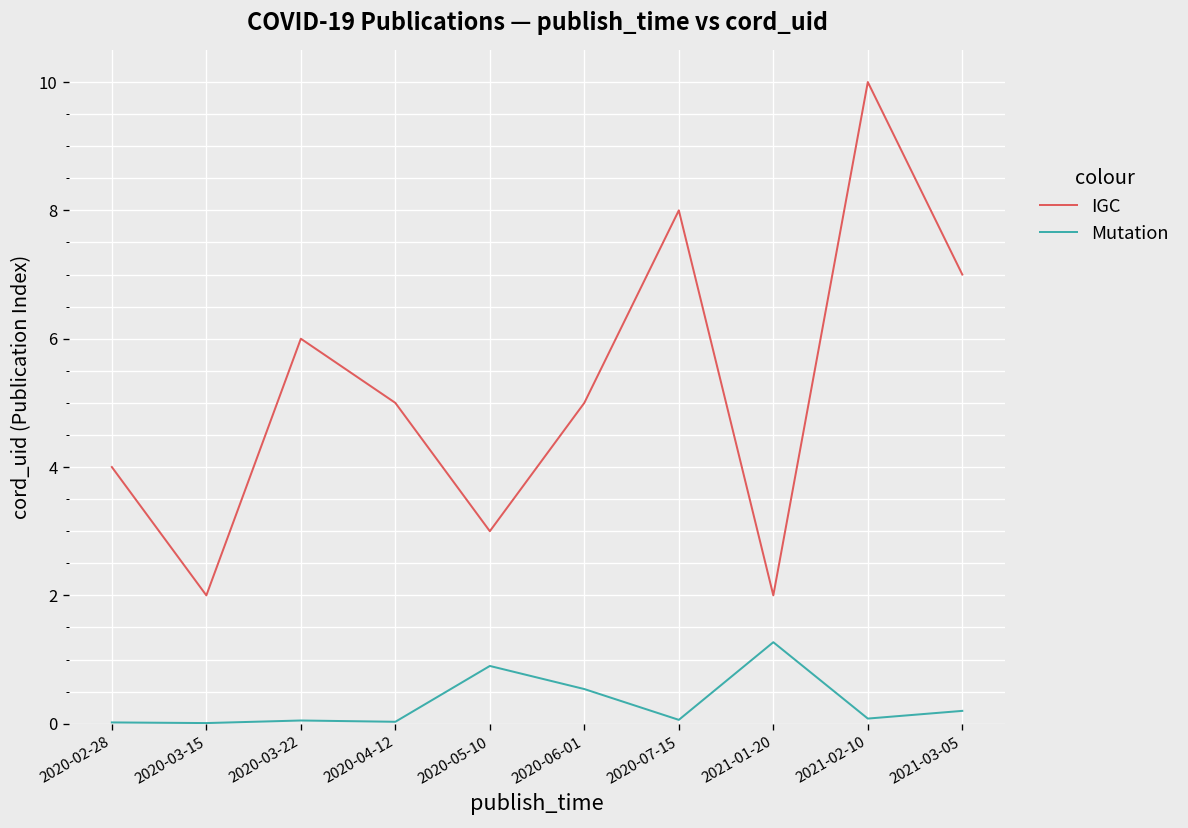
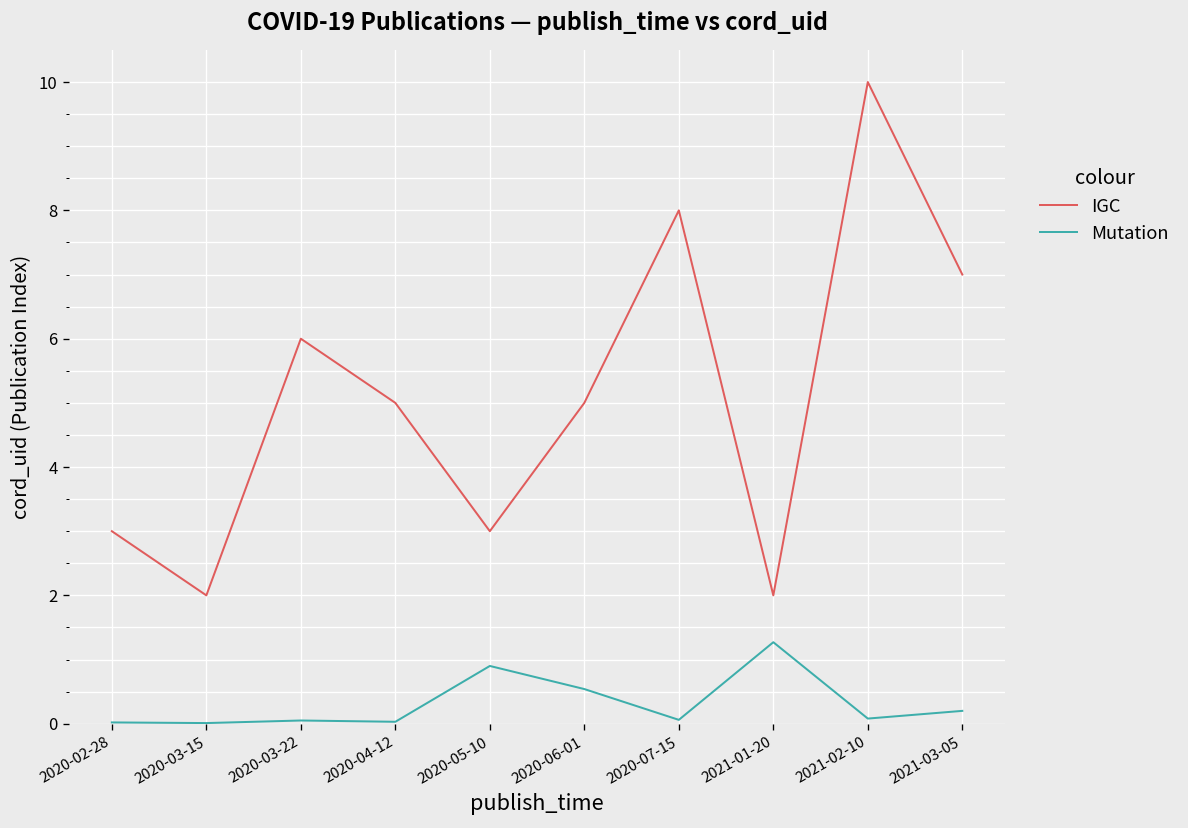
IGC, 2020-02-28: 4 -> 3
